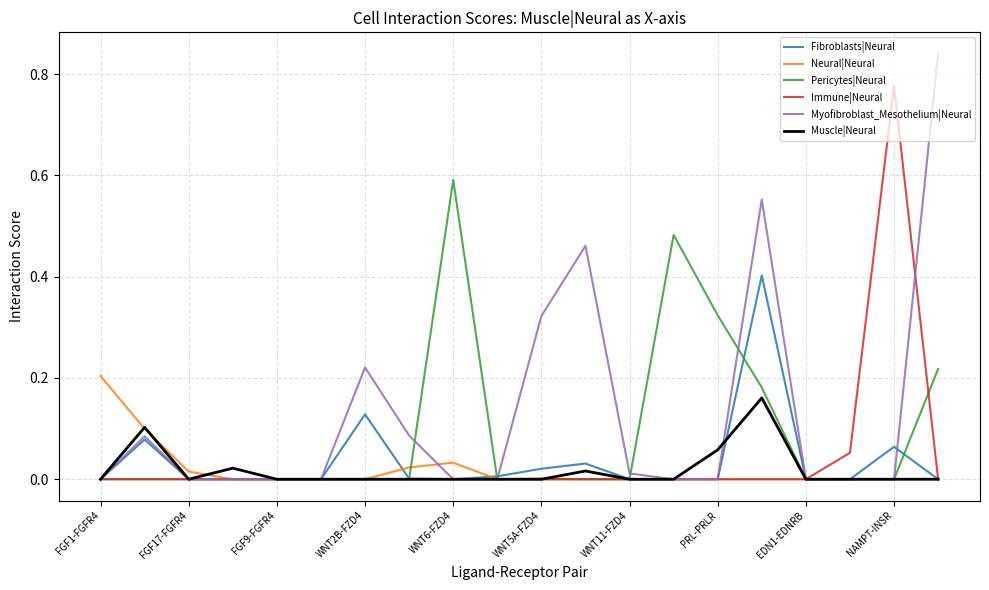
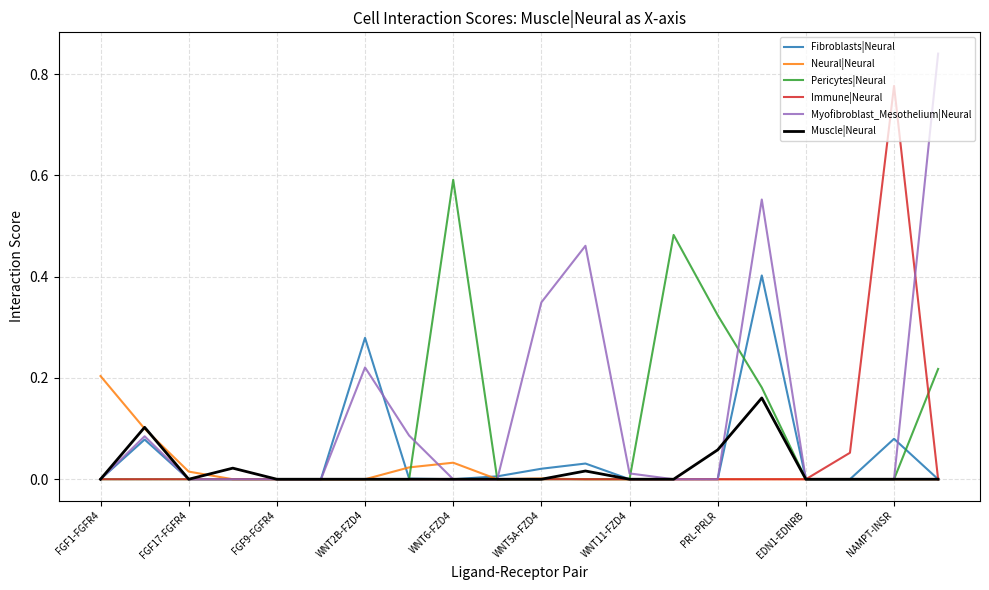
Fibroblasts|Neural, WNT2B-FZD4: 0.13 -> 0.28
Myofibroblast_Mesothelium|Neural, WNT5A-FZD4: 0.32 -> 0.35
Fibroblasts|Neural, NAMPT-INSR: 0.06 -> 0.08
